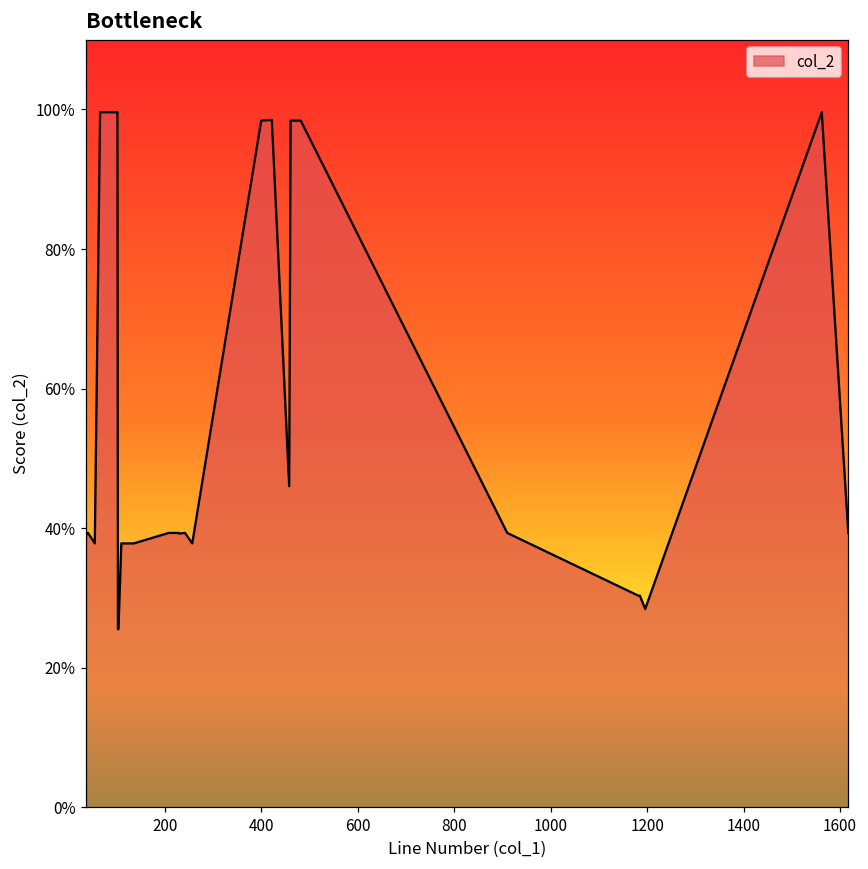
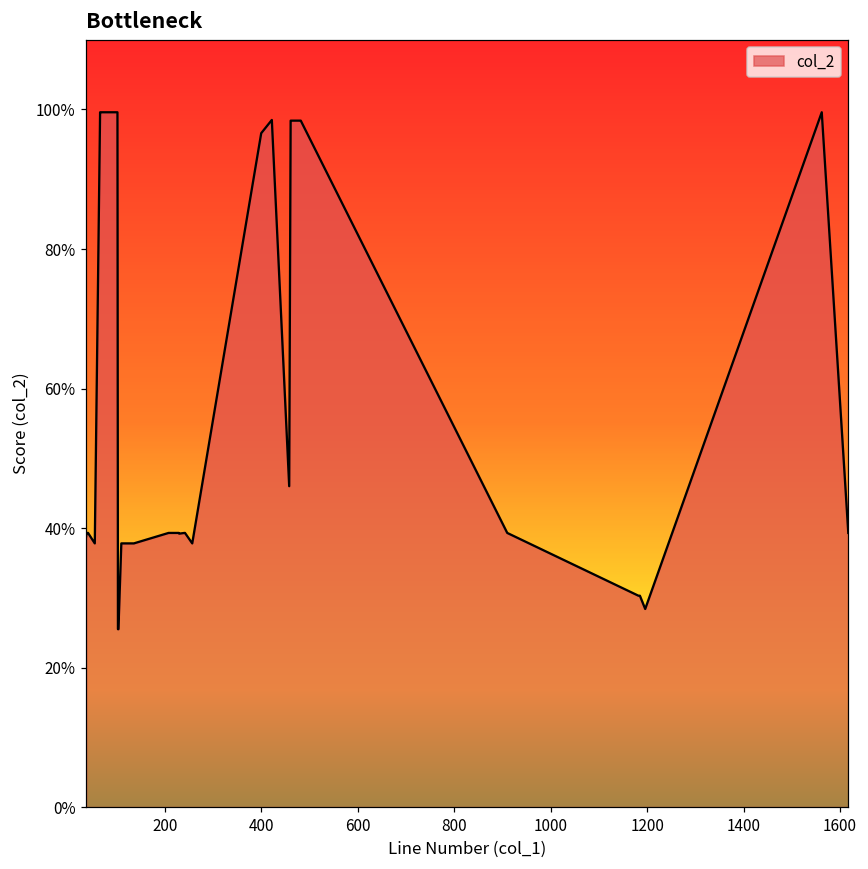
400: 98% -> 97%
